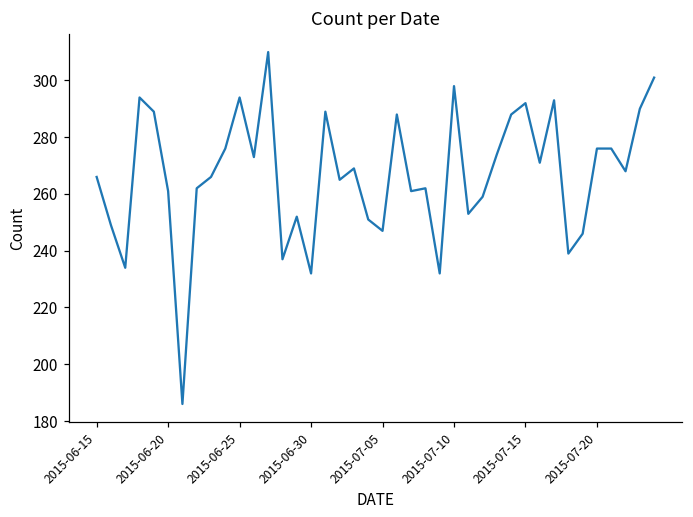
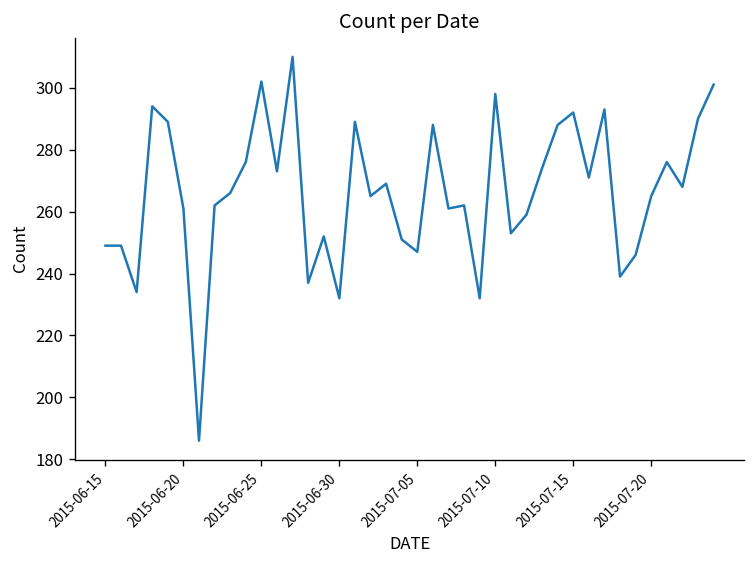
2015-06-15: 266 -> 249
2015-06-25: 294 -> 302
2015-07-20: 276 -> 265
